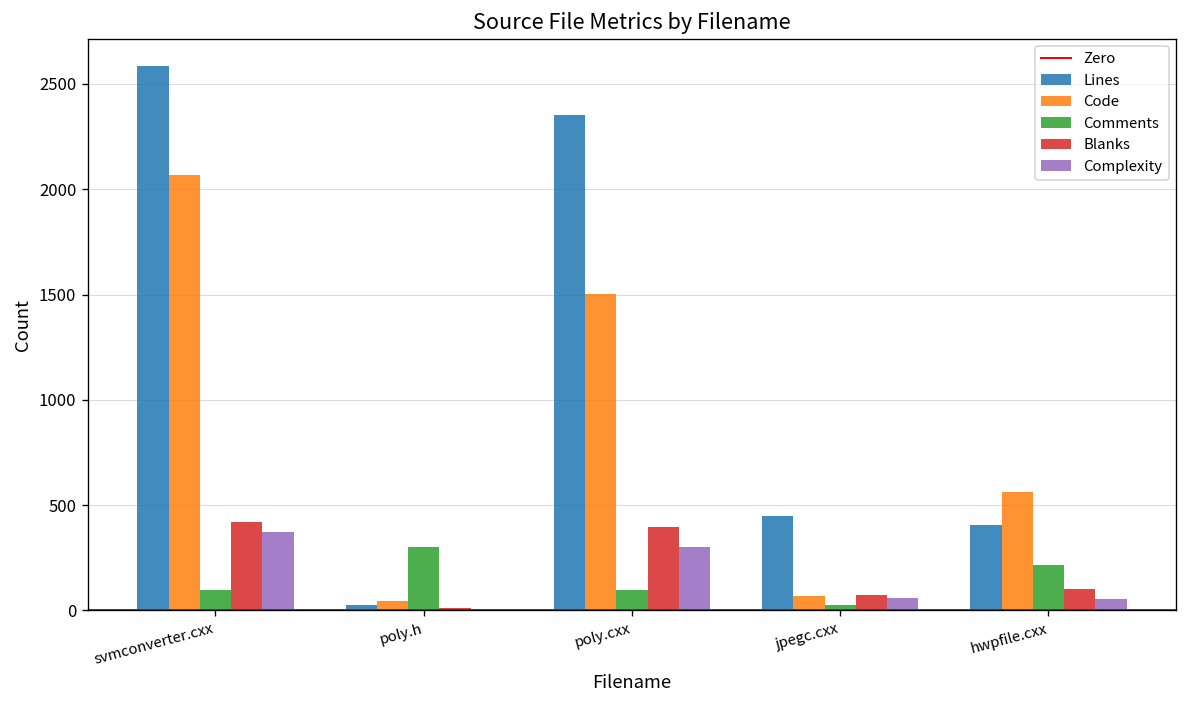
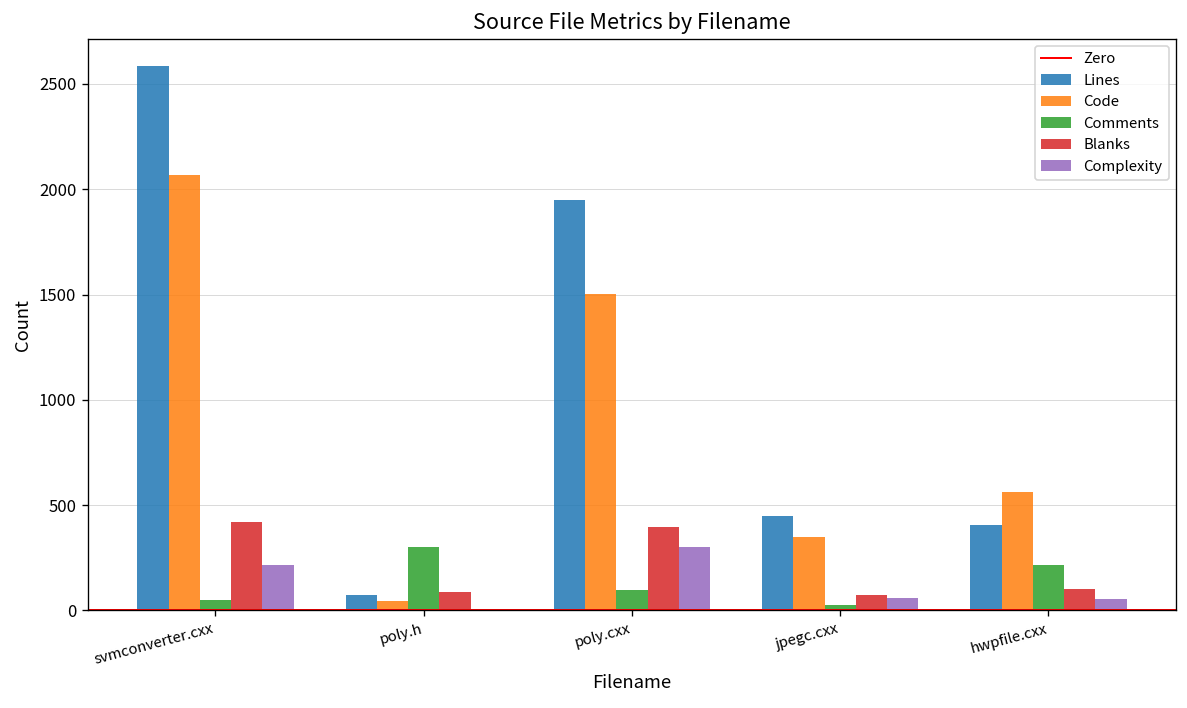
Comments, svmconverter.cxx: 100 -> 50
Complexity, svmconverter.cxx: 370 -> 220
Lines, poly.h: 30 -> 70
Blanks, poly.h: 10 -> 90
Lines, poly.cxx: 2350 -> 1950
Code, jpegc.cxx: 70 -> 350
